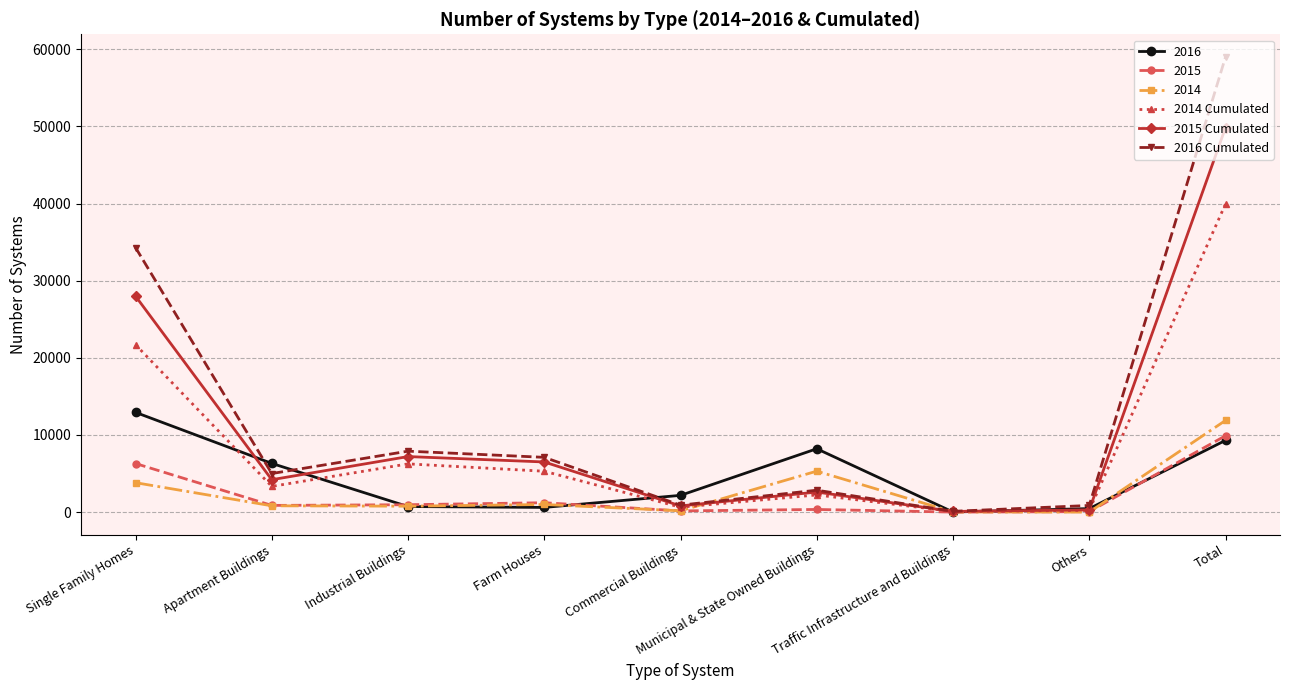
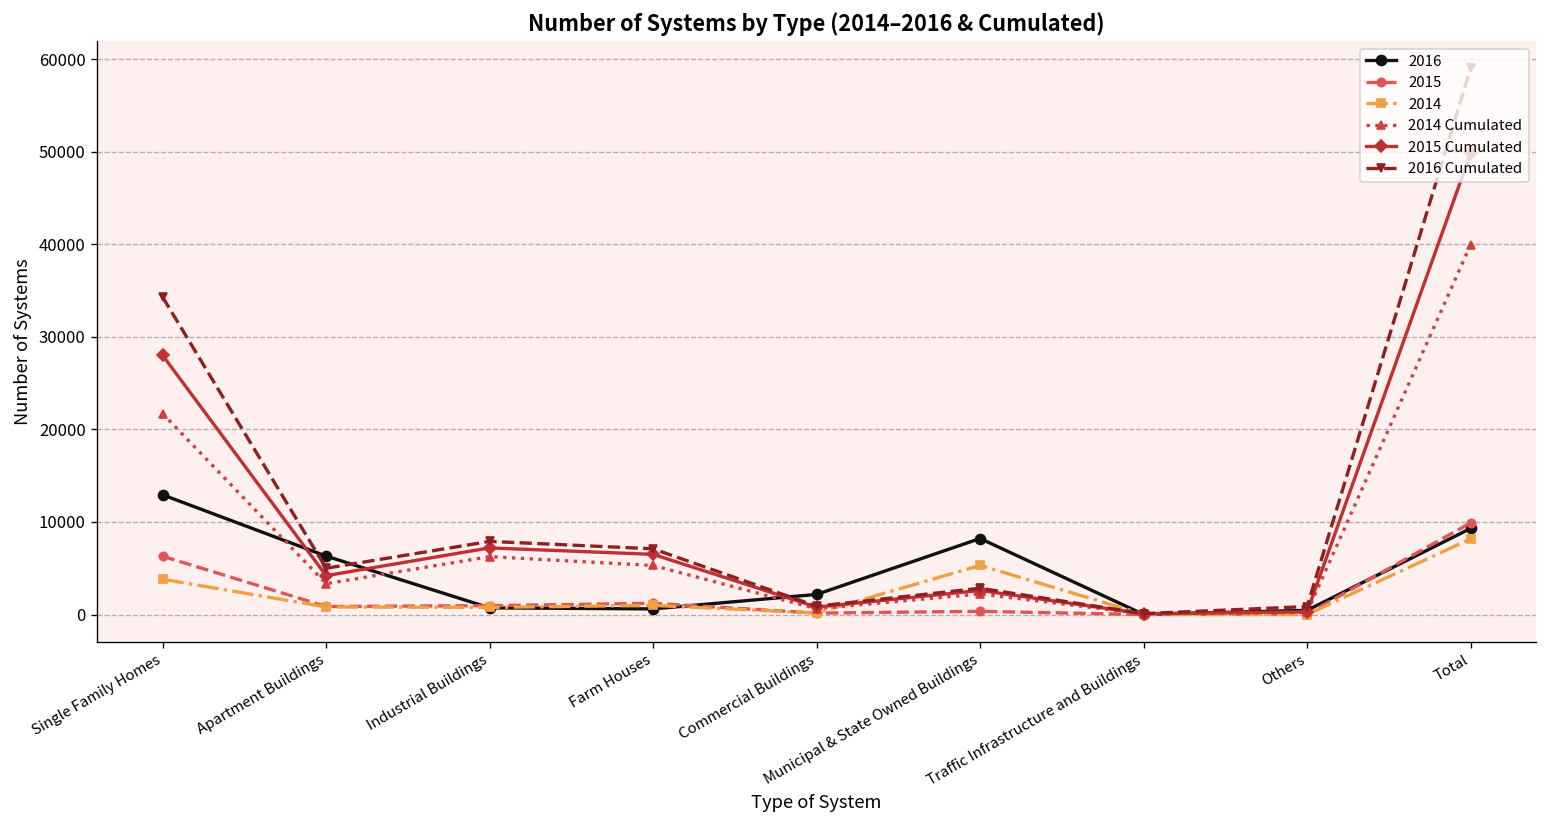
2014, Total: 12000 -> 8000
